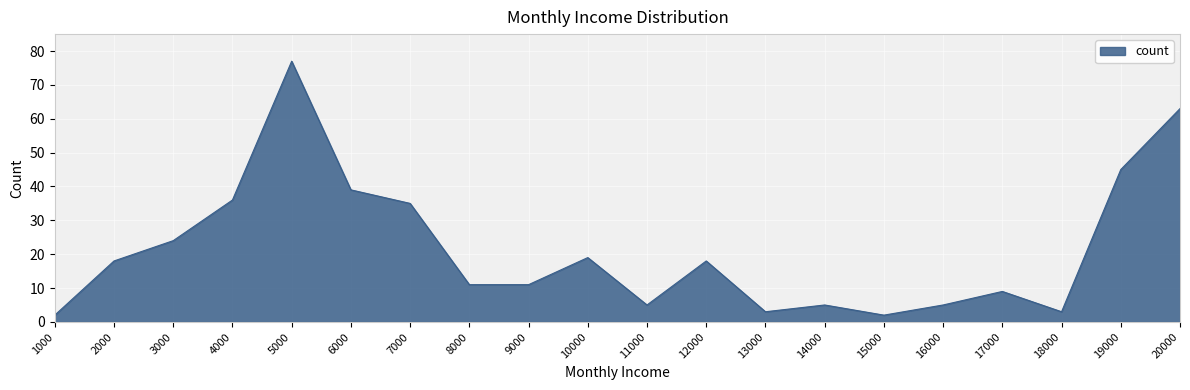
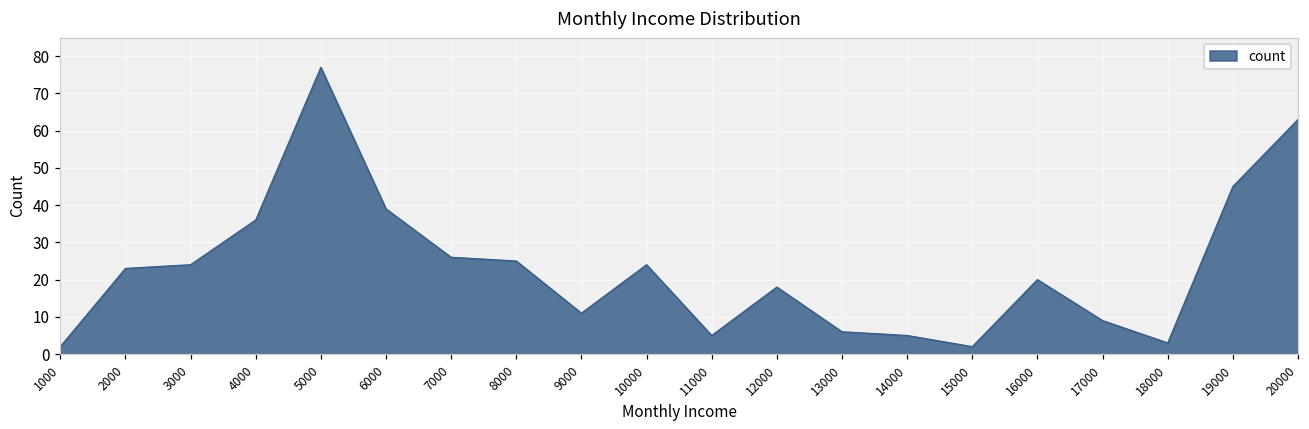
2000: 18 -> 23
7000: 35 -> 26
8000: 11 -> 25
10000: 19 -> 24
13000: 3 -> 6
16000: 5 -> 20
